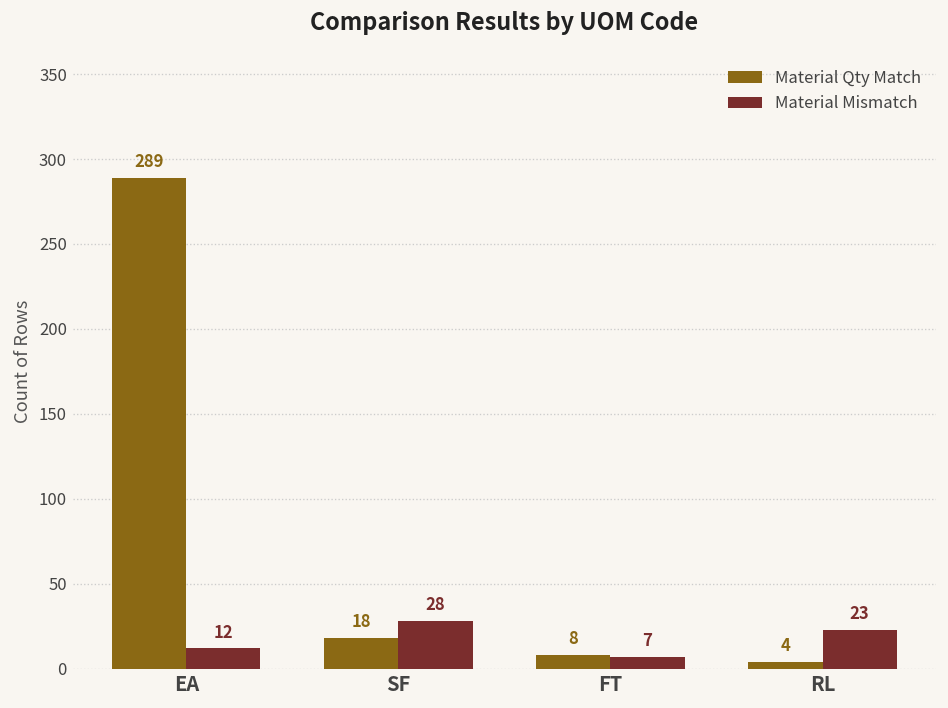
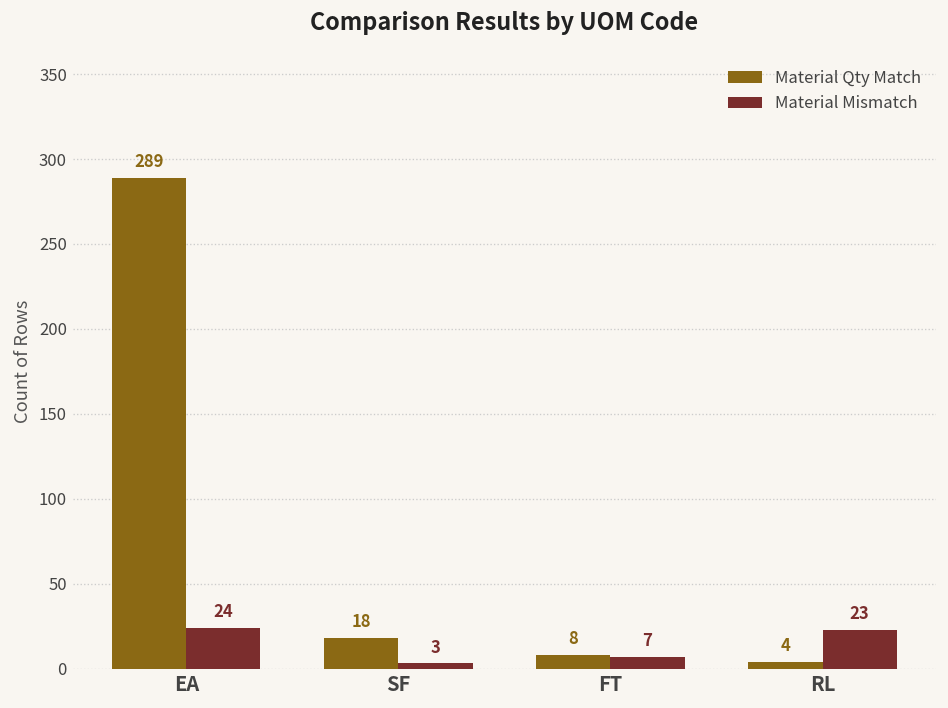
Material Mismatch, EA: 12 -> 24
Material Mismatch, SF: 28 -> 3
